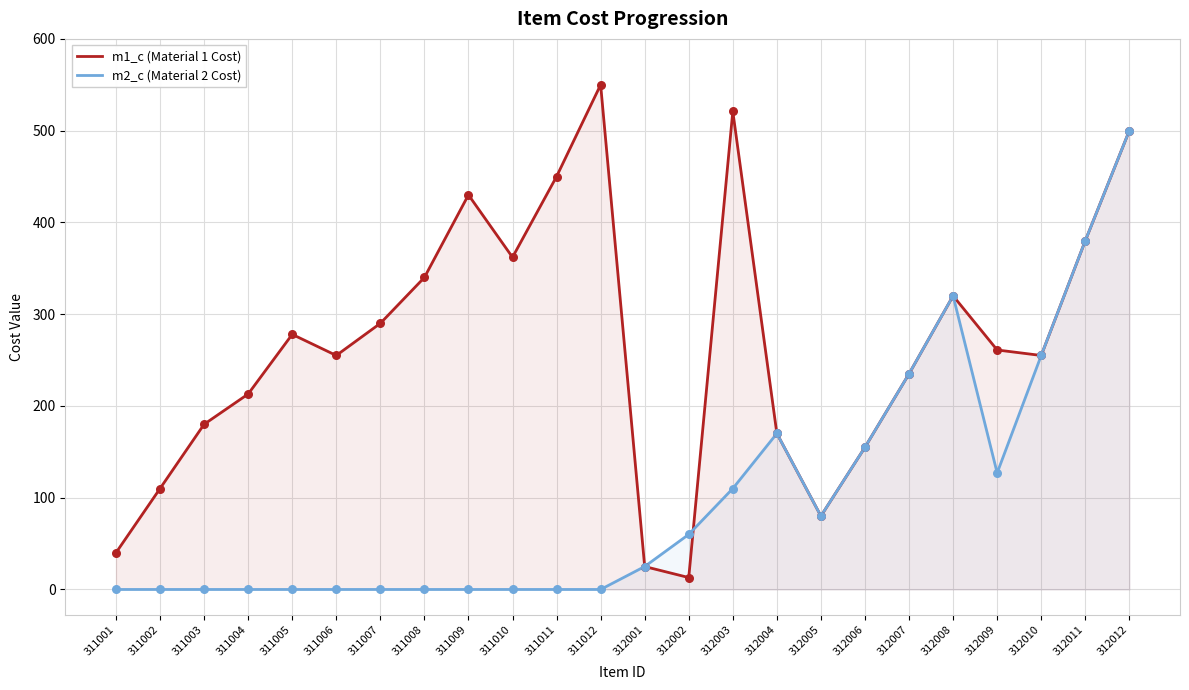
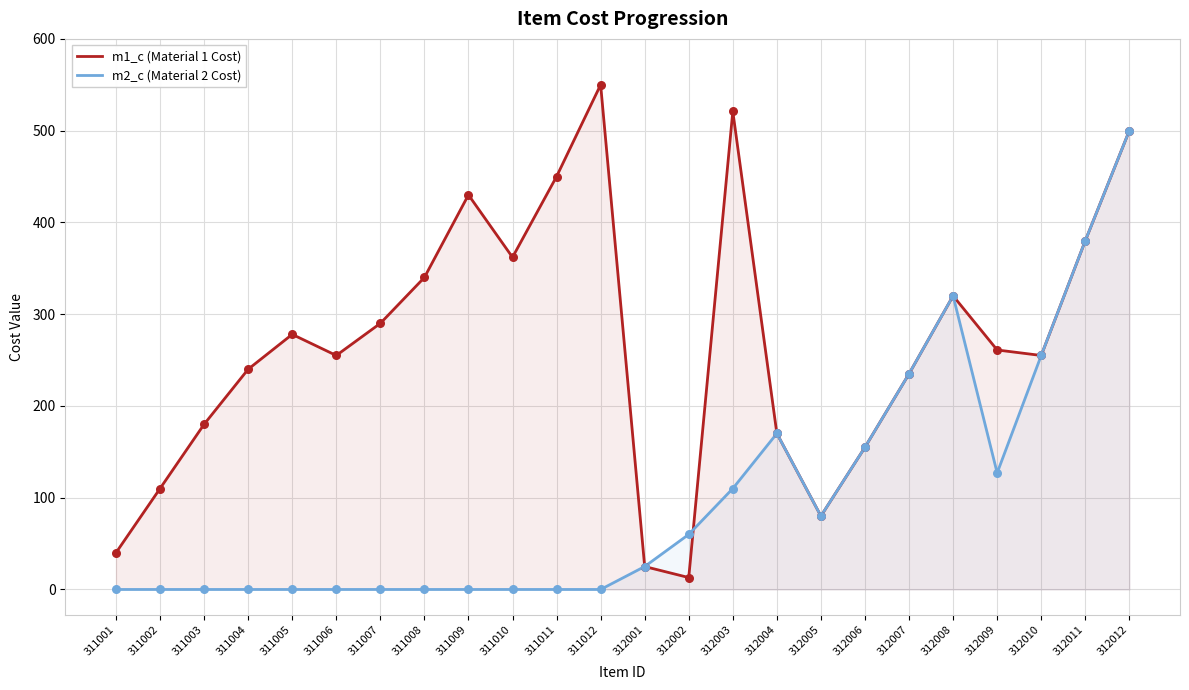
m1_c (Material 1 Cost), 311004: 210 -> 240
